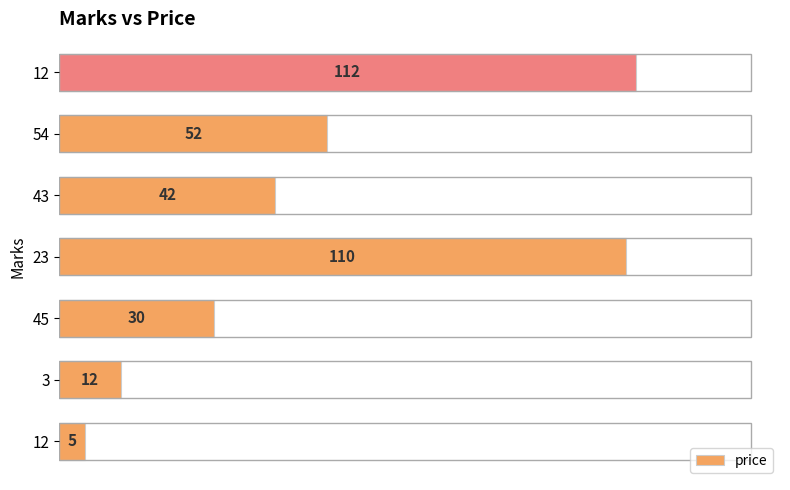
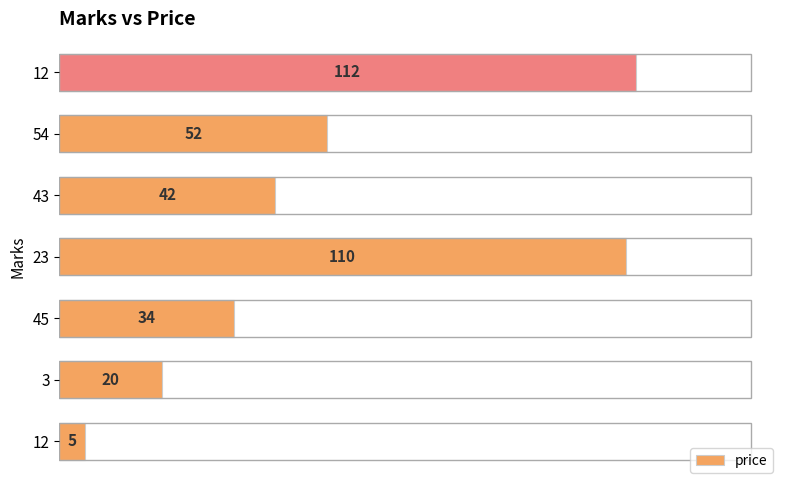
45: 30 -> 34
3: 12 -> 20
